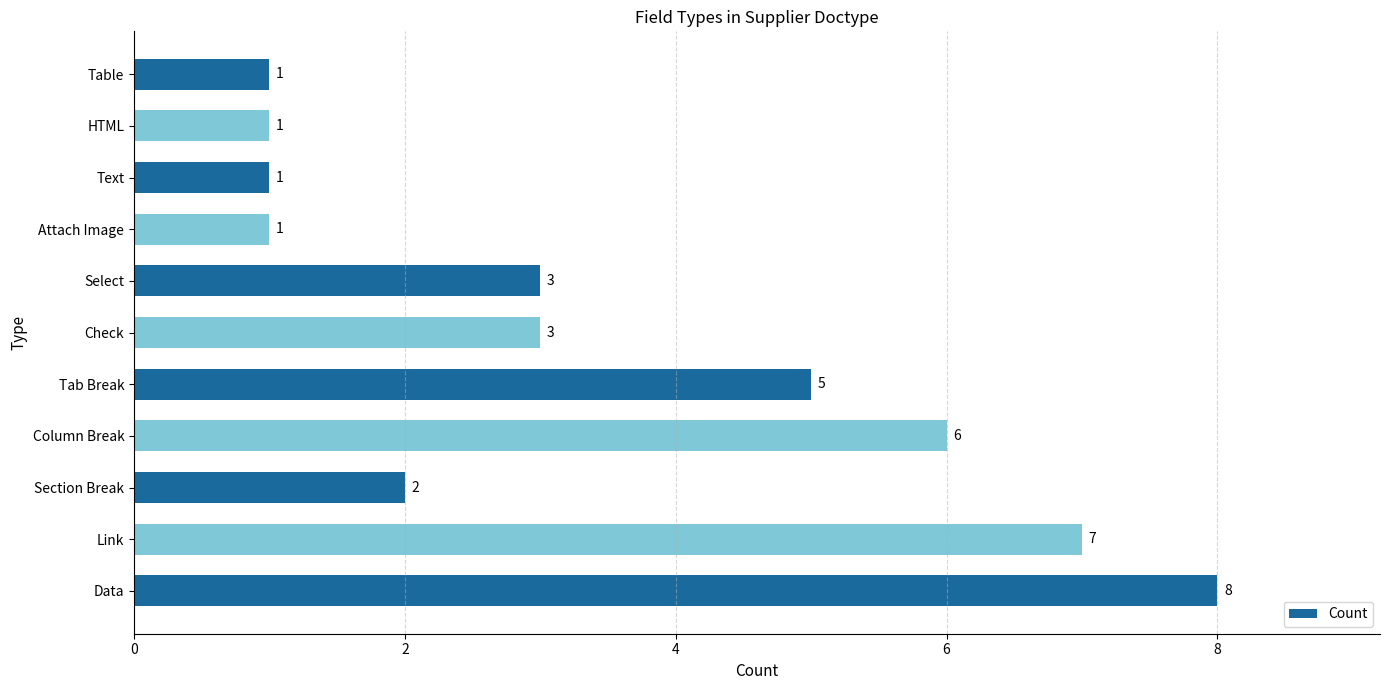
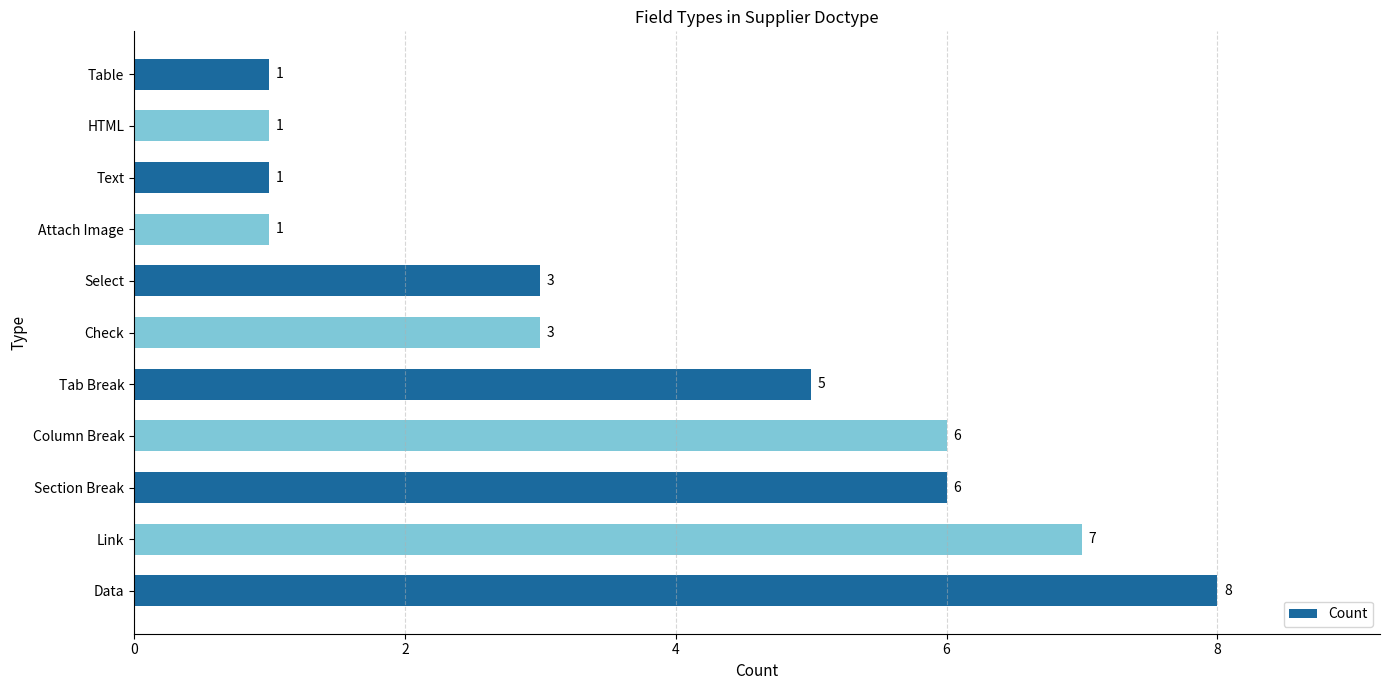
Section Break: 2 -> 6
